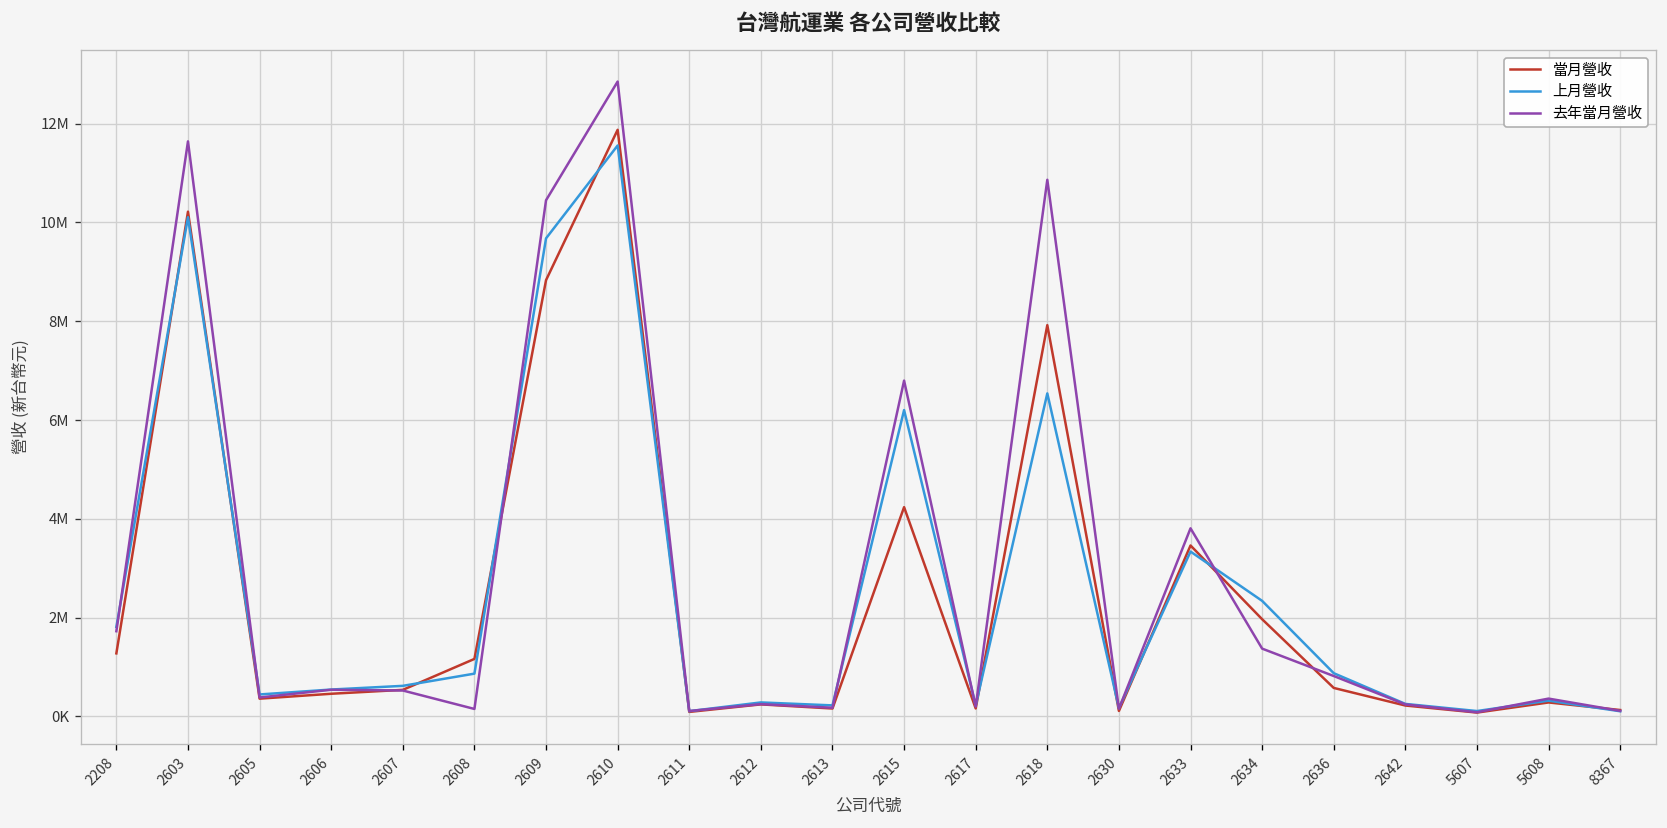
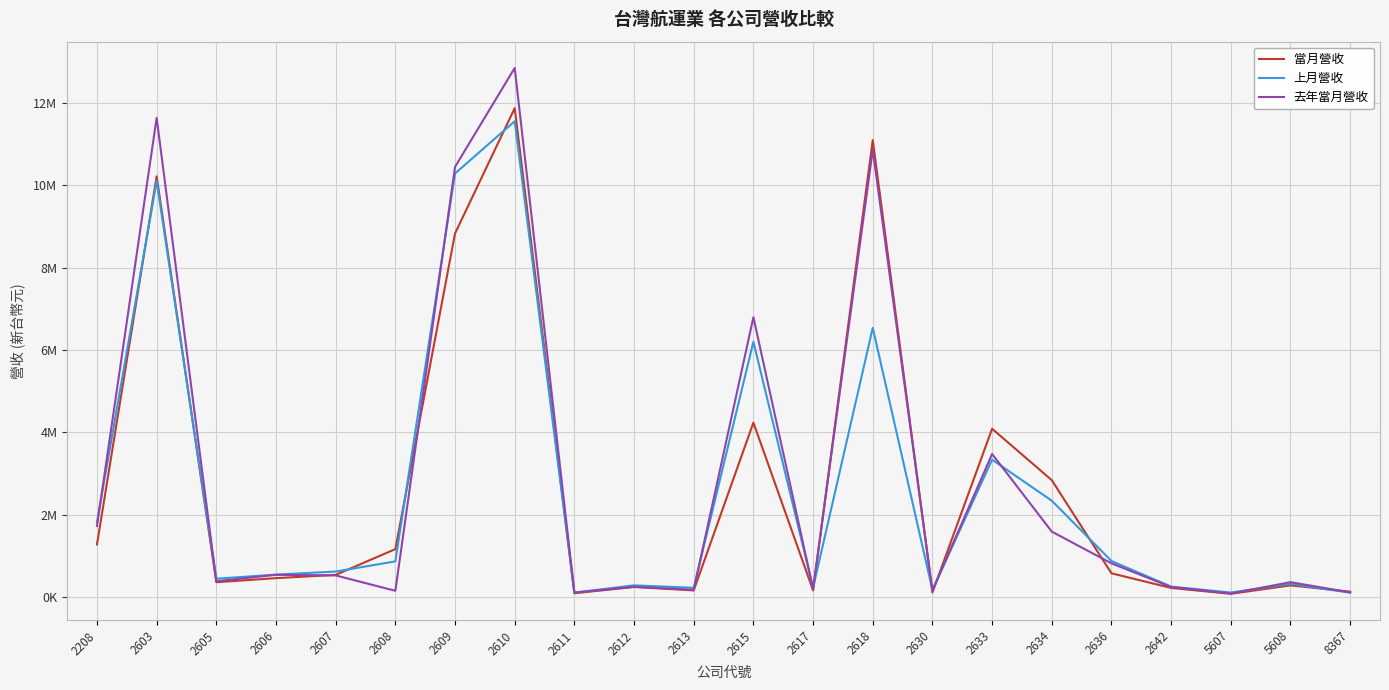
上月營收, 2609: 9700000 -> 10300000
當月營收, 2618: 7900000 -> 11100000
當月營收, 2633: 3500000 -> 4100000
去年當月營收, 2633: 3800000 -> 3500000
當月營收, 2634: 2000000 -> 2800000
去年當月營收, 2634: 1400000 -> 1600000
